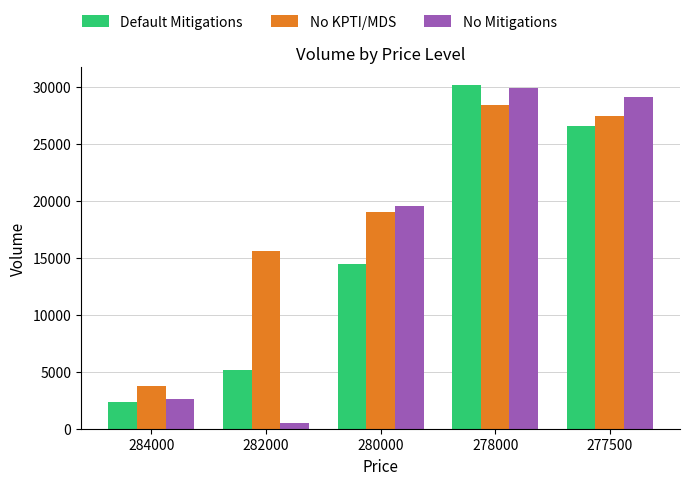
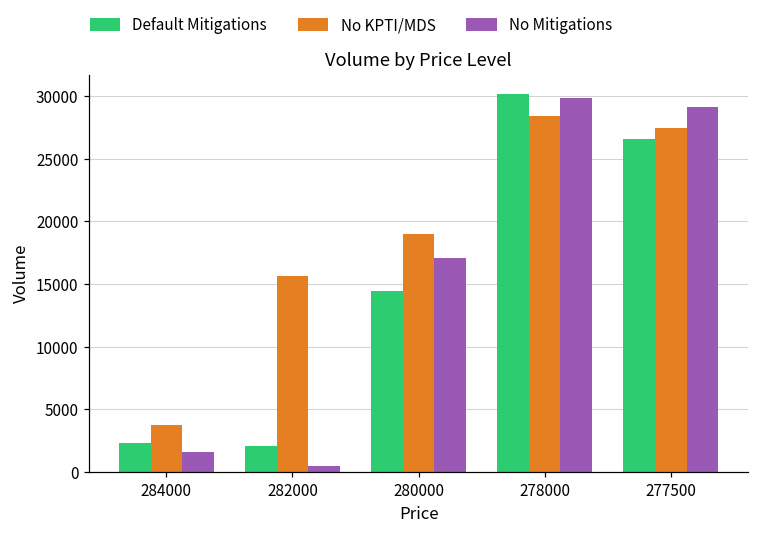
No Mitigations, 284000: 2600 -> 1600
Default Mitigations, 282000: 5200 -> 2100
No Mitigations, 280000: 19600 -> 17100
